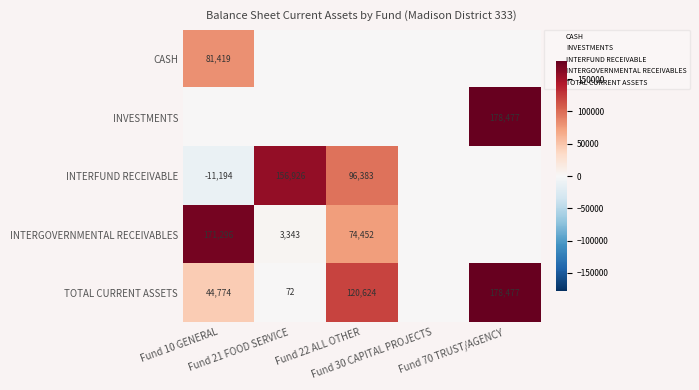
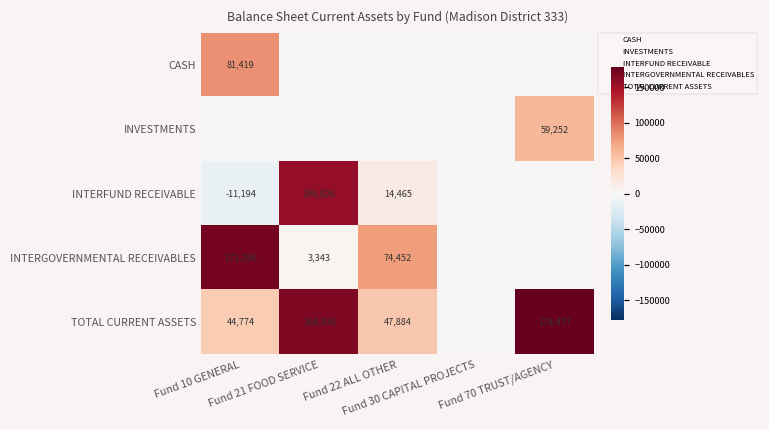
INVESTMENTS, Fund 70 TRUST/AGENCY: 178,477 -> 59,252
INTERFUND RECEIVABLE, Fund 22 ALL OTHER: 96,383 -> 14,465
TOTAL CURRENT ASSETS, Fund 21 FOOD SERVICE: 72 -> 166,836
TOTAL CURRENT ASSETS, Fund 22 ALL OTHER: 120,624 -> 47,884
